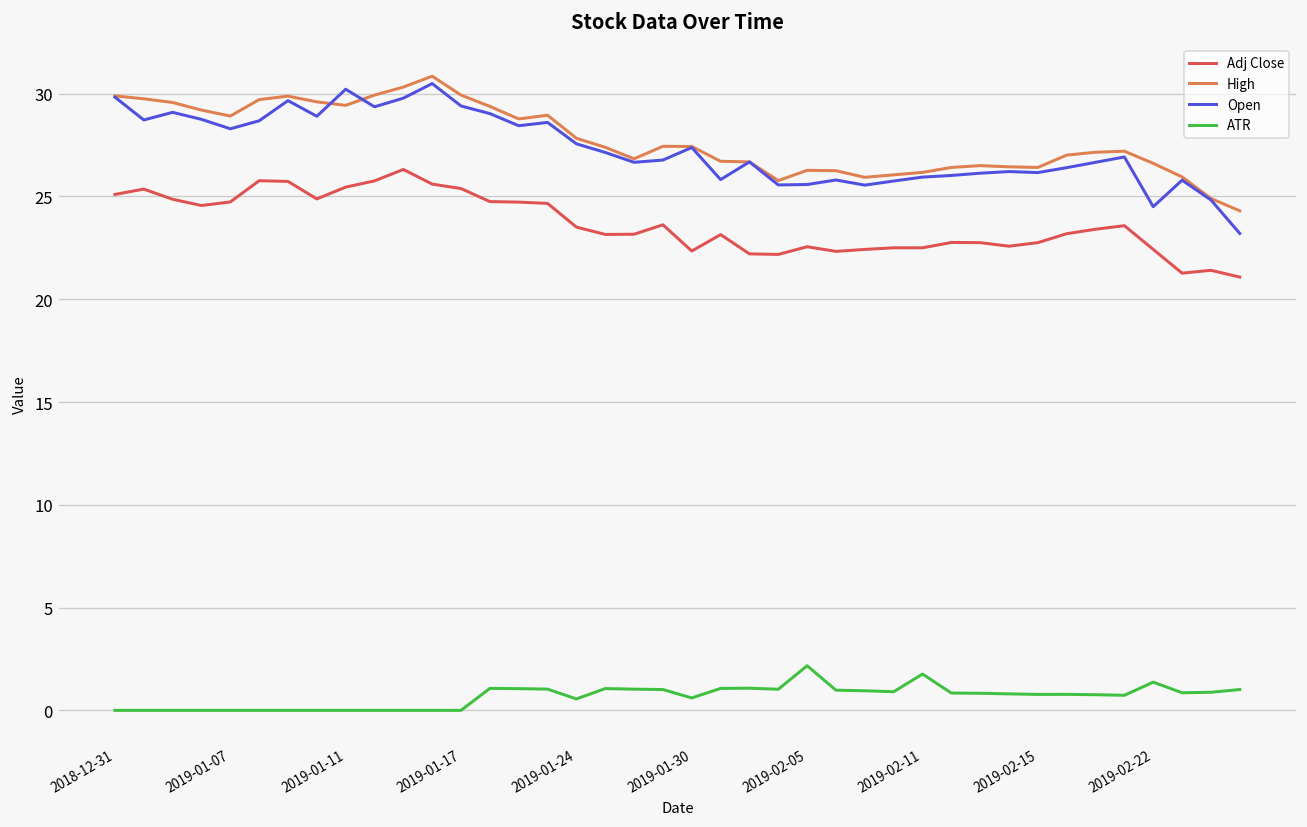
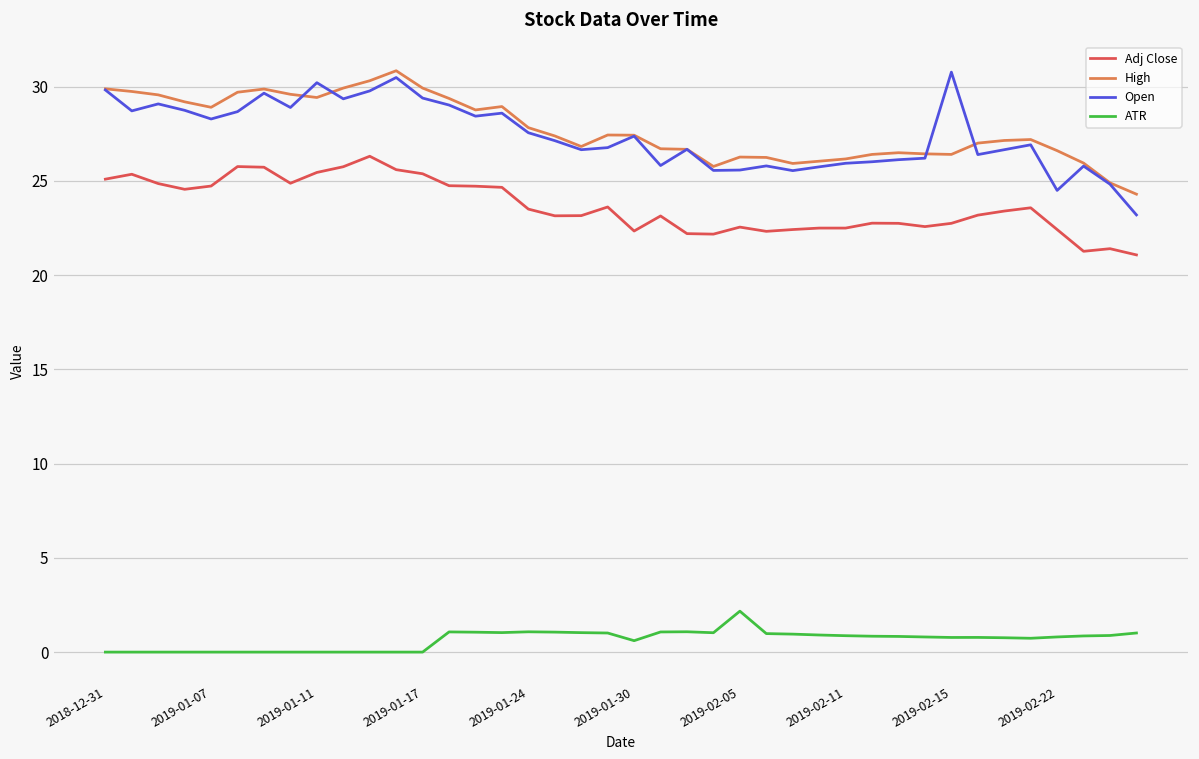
ATR, 2019-01-24: 0.6 -> 1.1
ATR, 2019-02-11: 1.8 -> 0.9
Open, 2019-02-15: 26.2 -> 30.8
ATR, 2019-02-22: 1.4 -> 0.8
